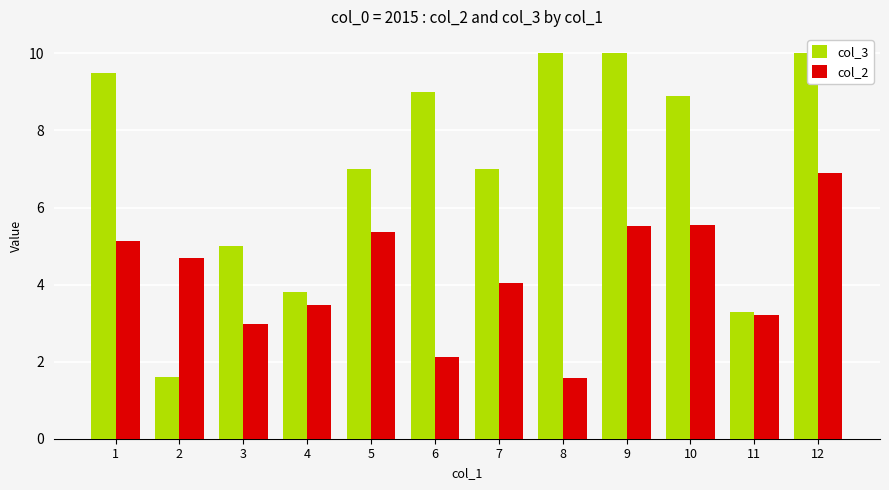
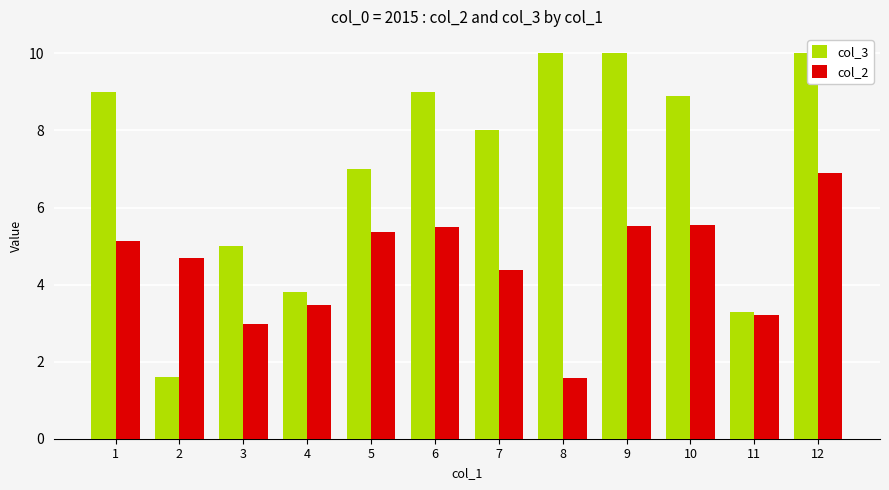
col_3, 1: 9.5 -> 9.0
col_2, 6: 2.1 -> 5.5
col_3, 7: 7 -> 8
col_2, 7: 4.0 -> 4.4
